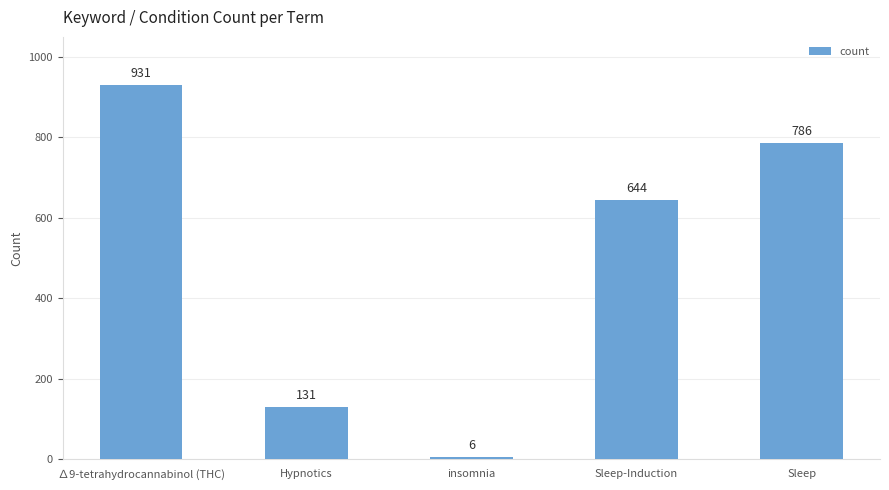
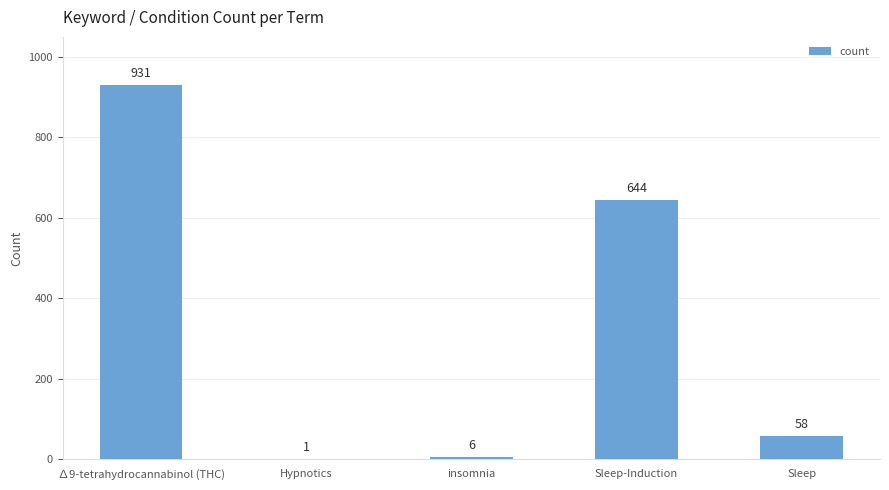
Hypnotics: 131 -> 1
Sleep: 786 -> 58
